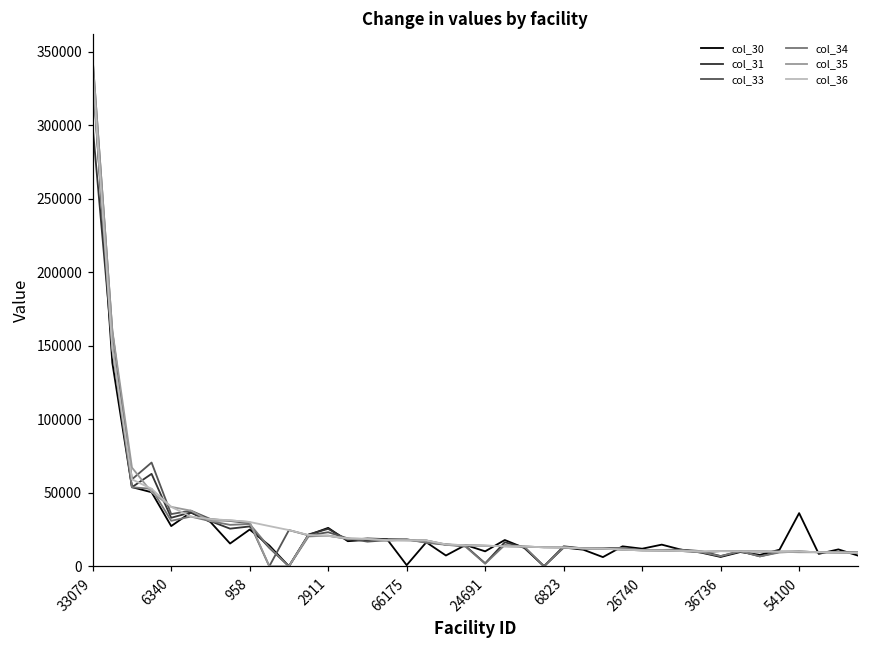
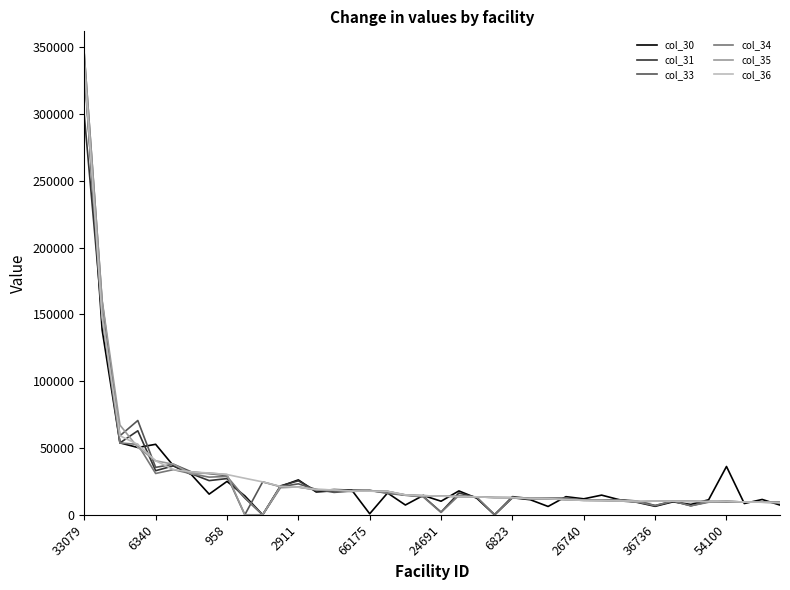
col_30, 6340: 27000 -> 53000
